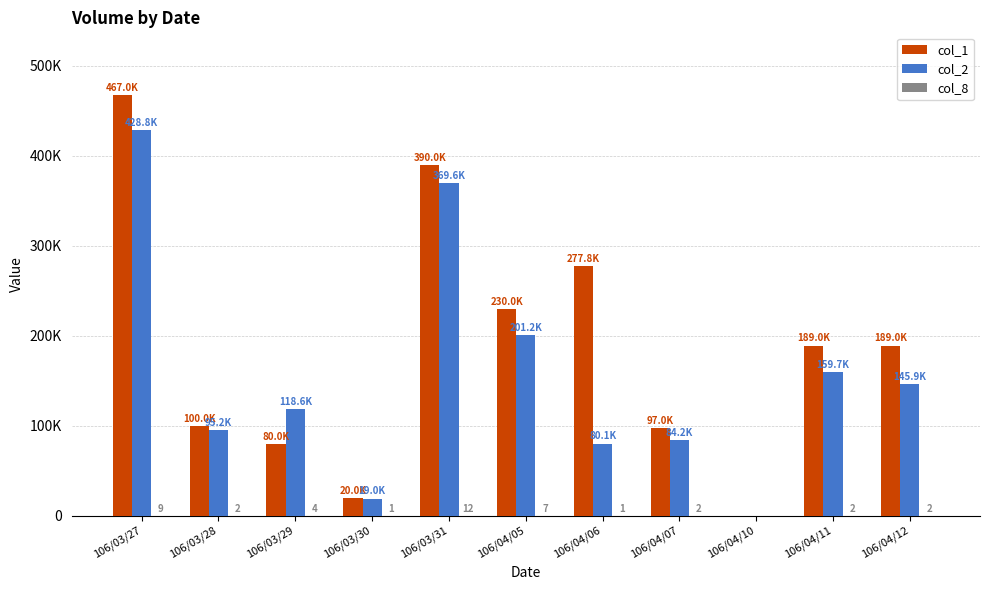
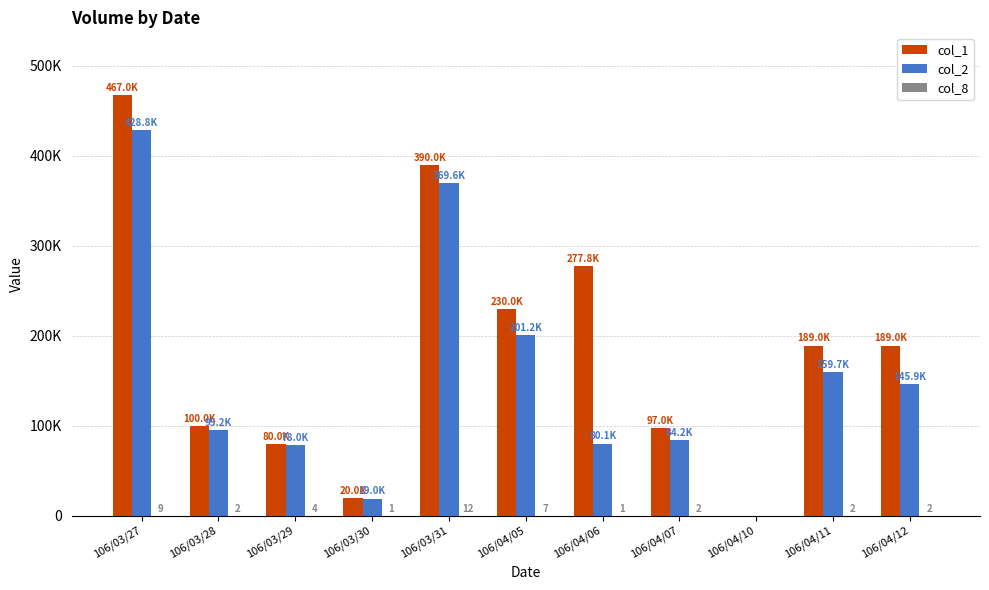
col_2, 106/03/29: 118.6K -> 78.0K
